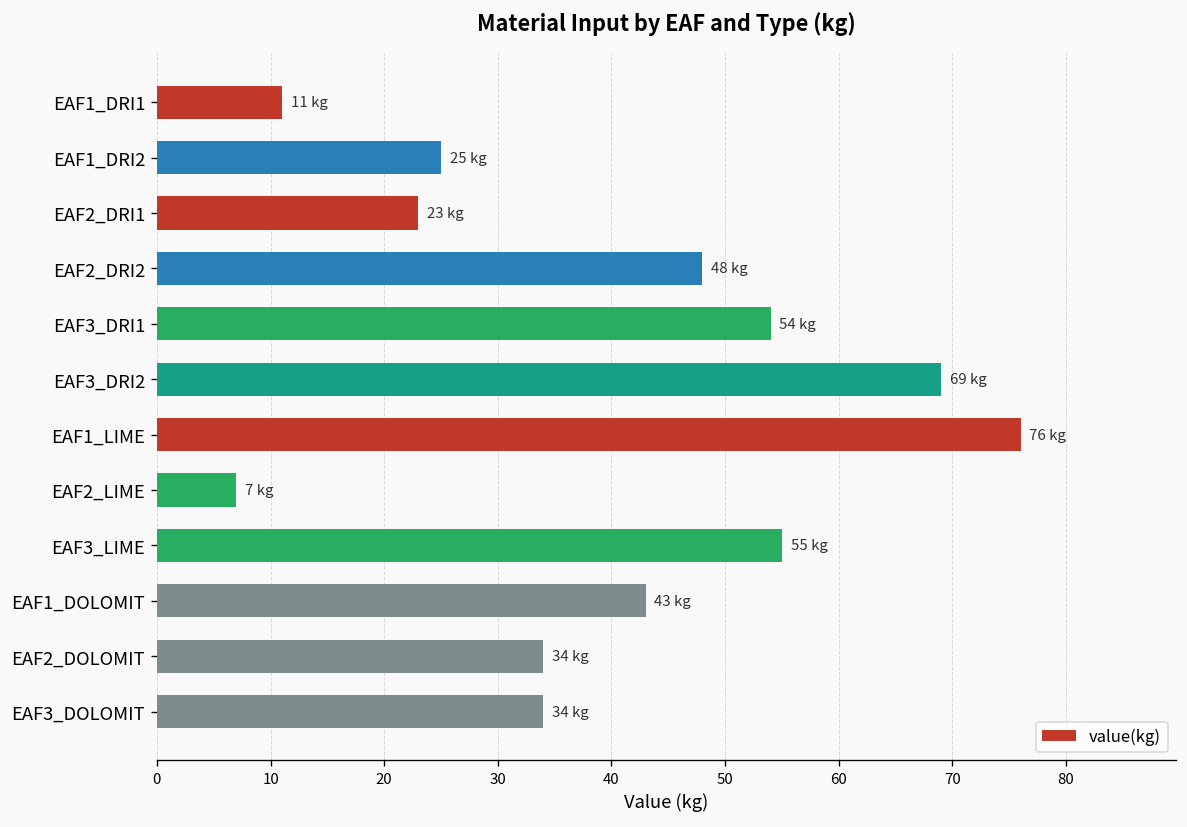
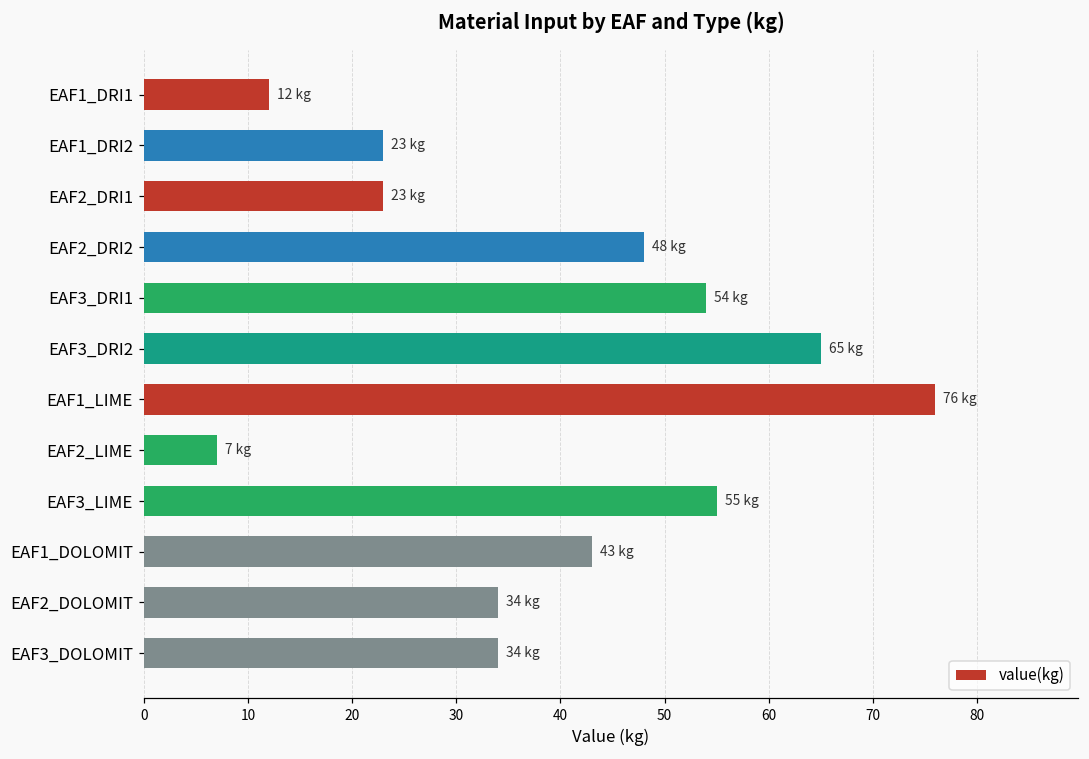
EAF1_DRI1: 11 -> 12
EAF1_DRI2: 25 -> 23
EAF3_DRI2: 69 -> 65
